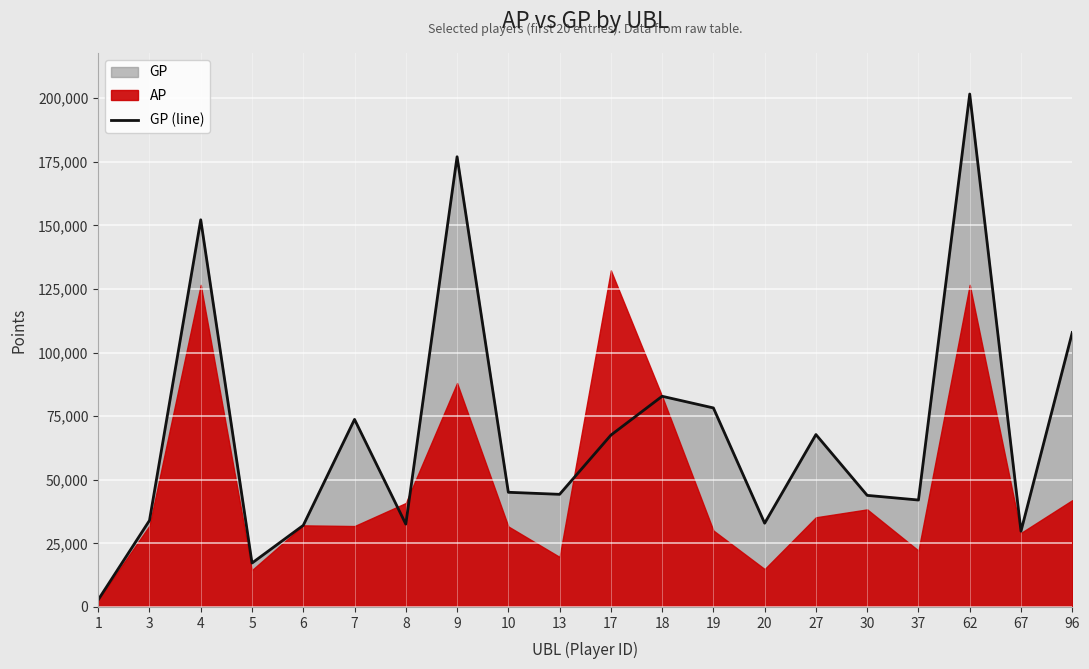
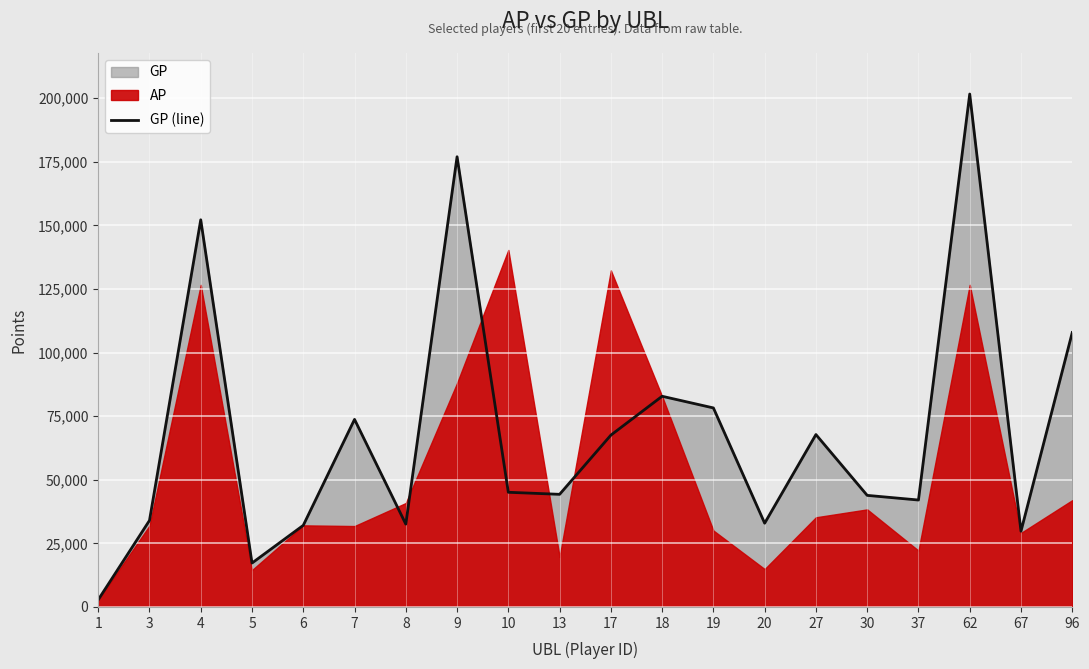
AP, 10: 32,000 -> 140,000
